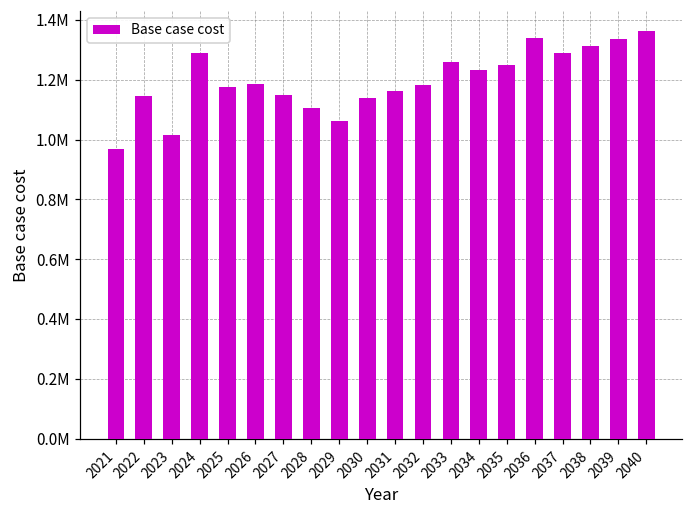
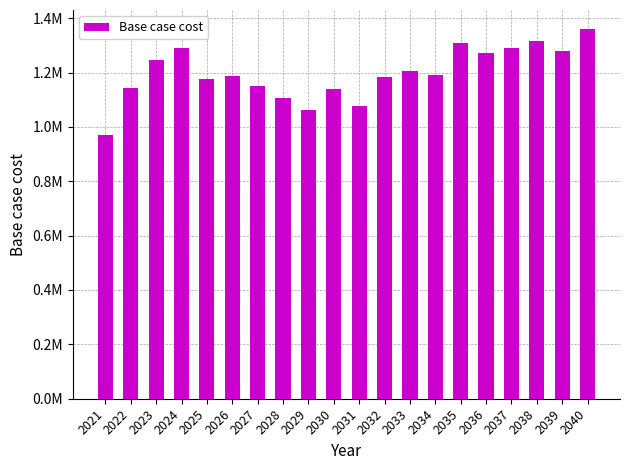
2023: 1010000 -> 1250000
2031: 1160000 -> 1080000
2033: 1260000 -> 1210000
2034: 1230000 -> 1190000
2035: 1250000 -> 1310000
2036: 1340000 -> 1270000
2039: 1340000 -> 1280000
